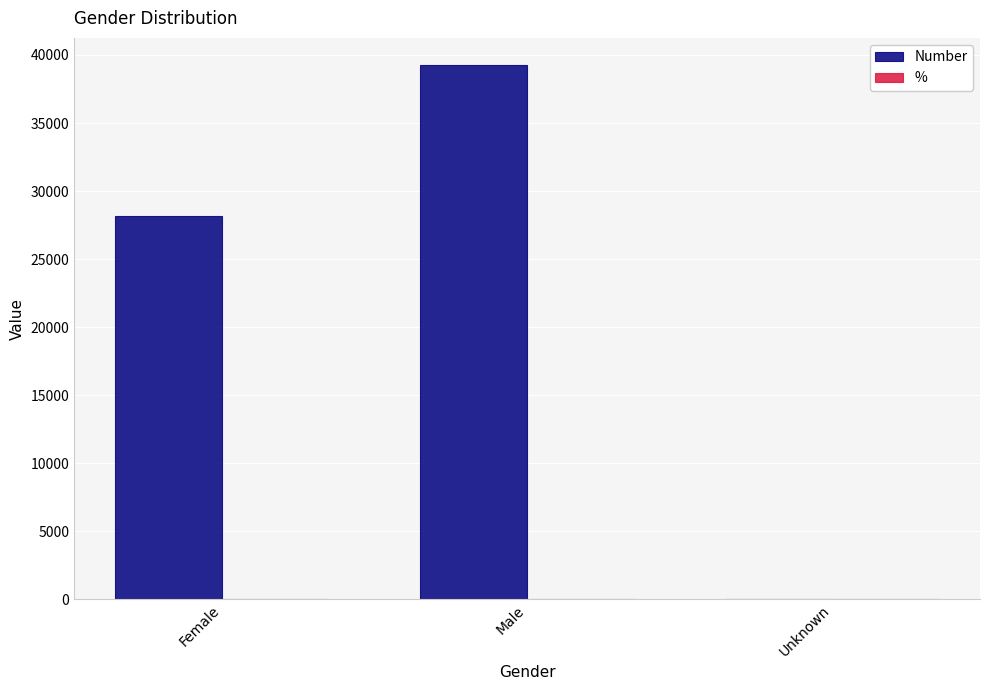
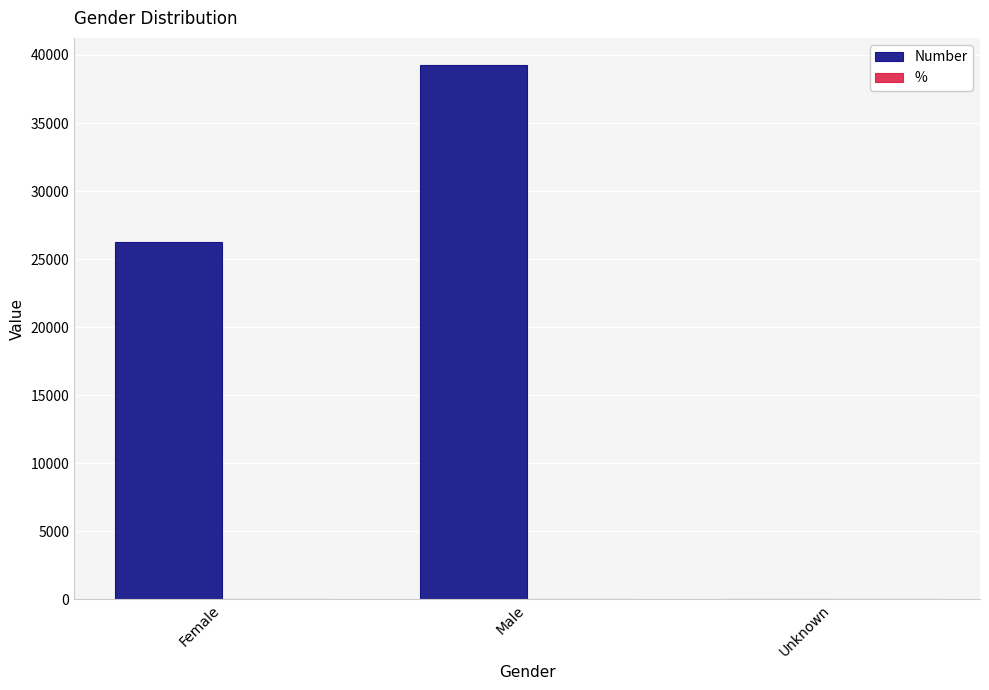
Number, Female: 28200 -> 26300
